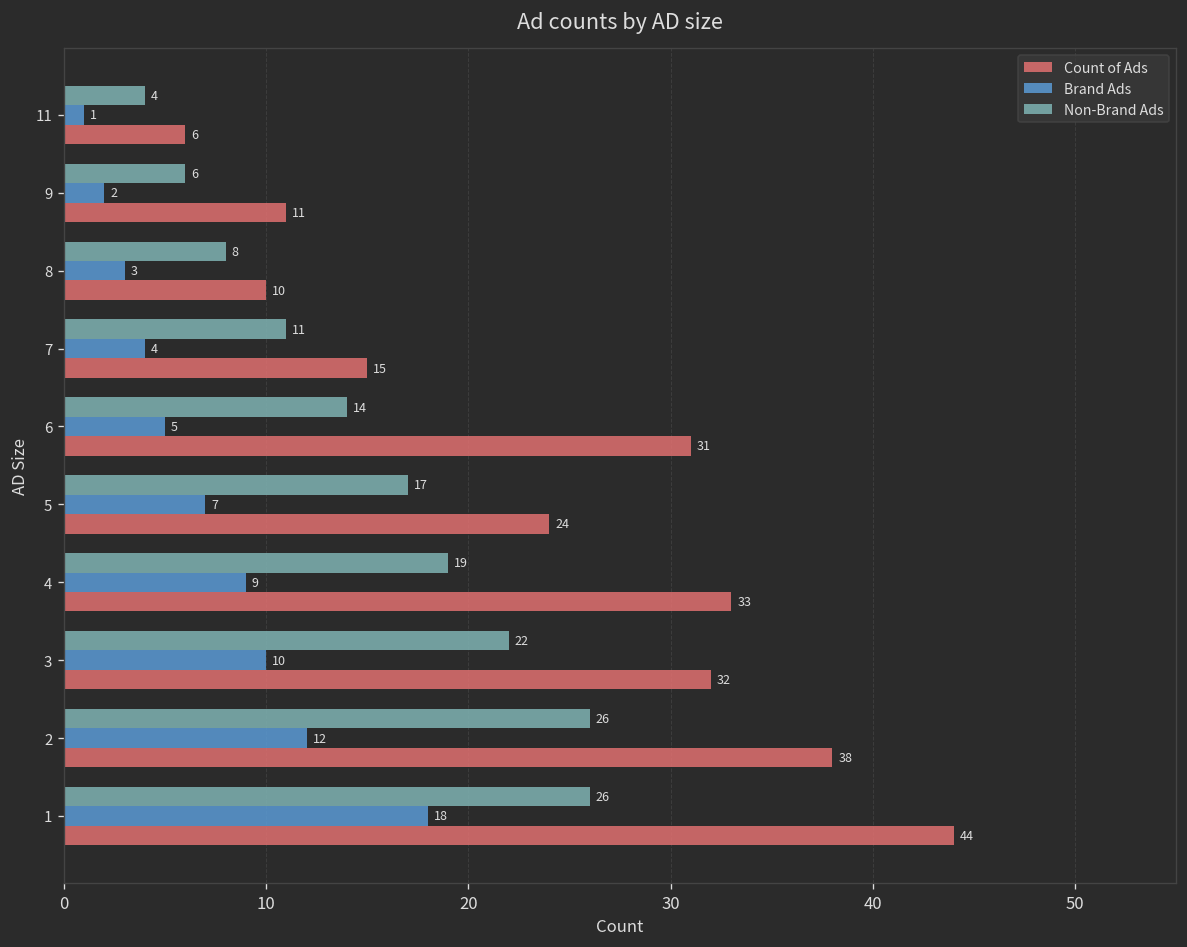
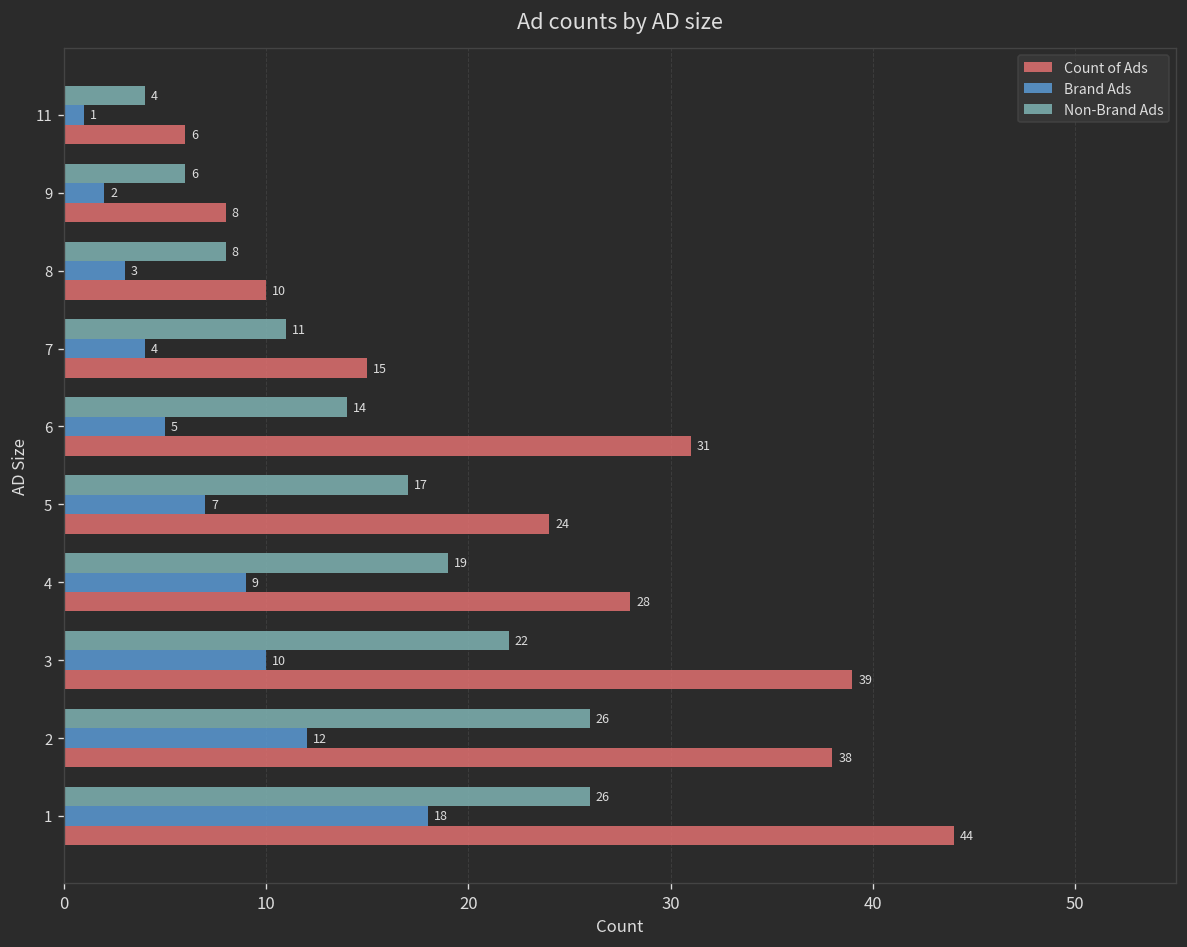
Count of Ads, 9: 11 -> 8
Count of Ads, 4: 33 -> 28
Count of Ads, 3: 32 -> 39
